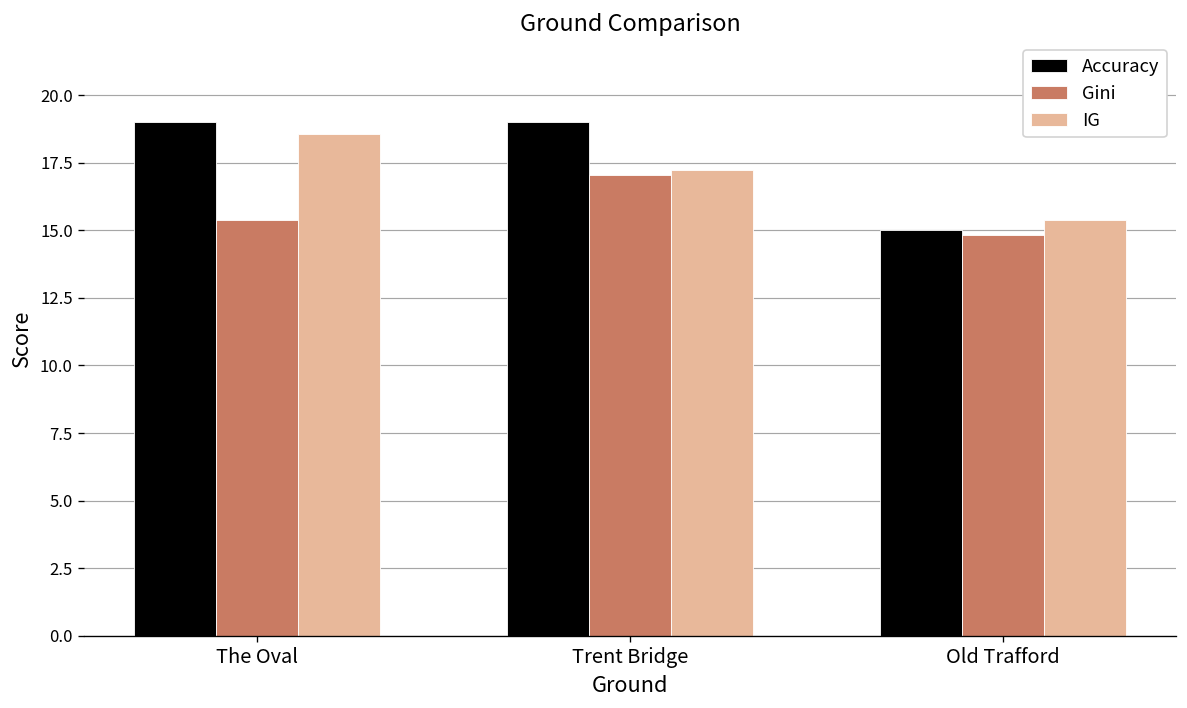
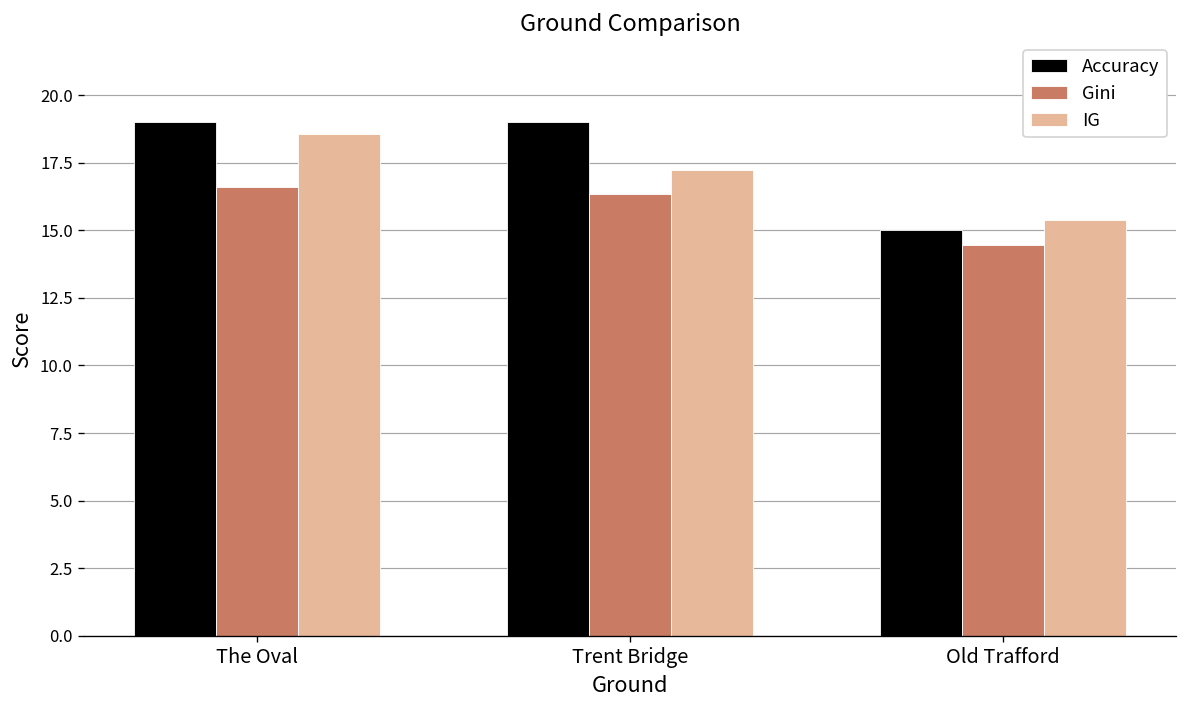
Gini, The Oval: 15.4 -> 16.6
Gini, Trent Bridge: 17.1 -> 16.3
Gini, Old Trafford: 14.8 -> 14.5
